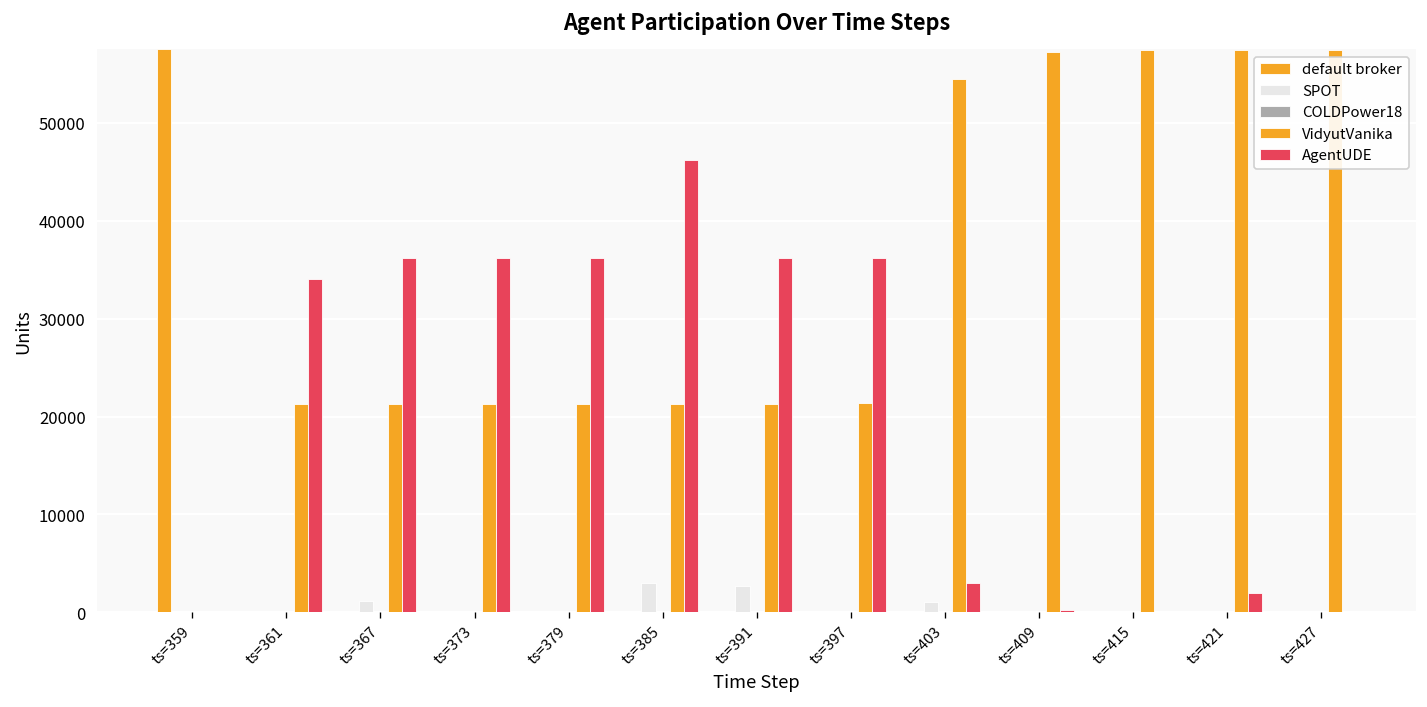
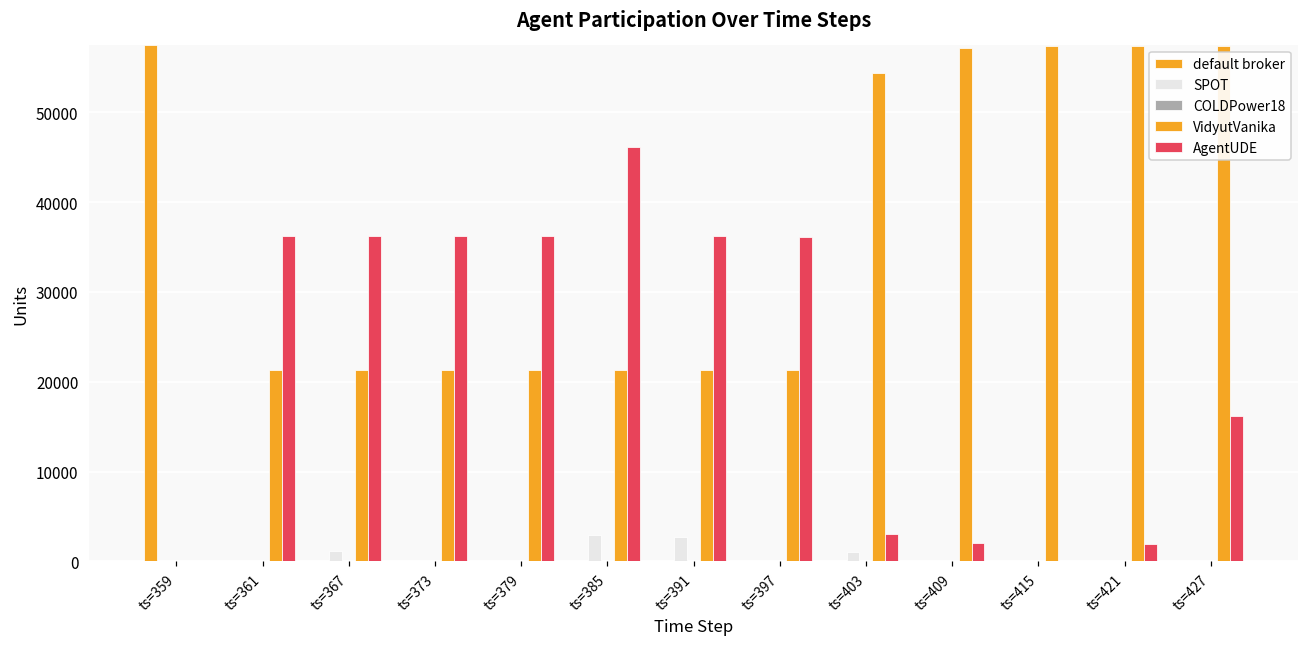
AgentUDE, ts=361: 34000 -> 36000
AgentUDE, ts=409: 0 -> 2000
AgentUDE, ts=427: 0 -> 16000
